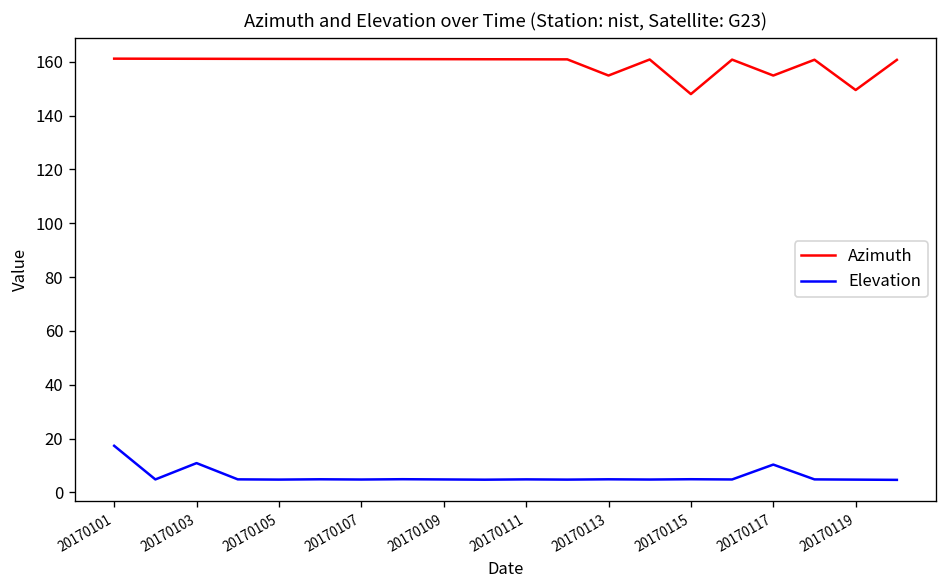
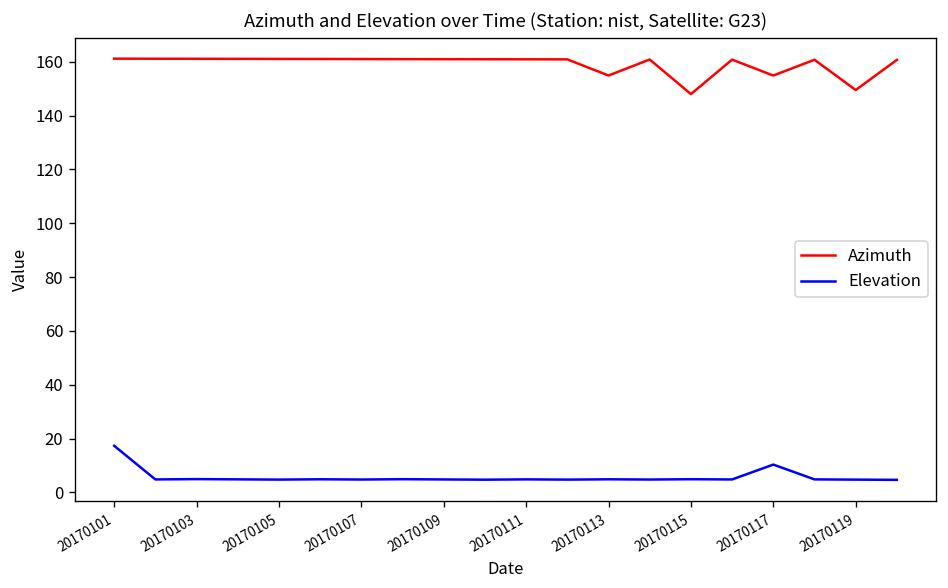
Elevation, 20170103: 11 -> 5
